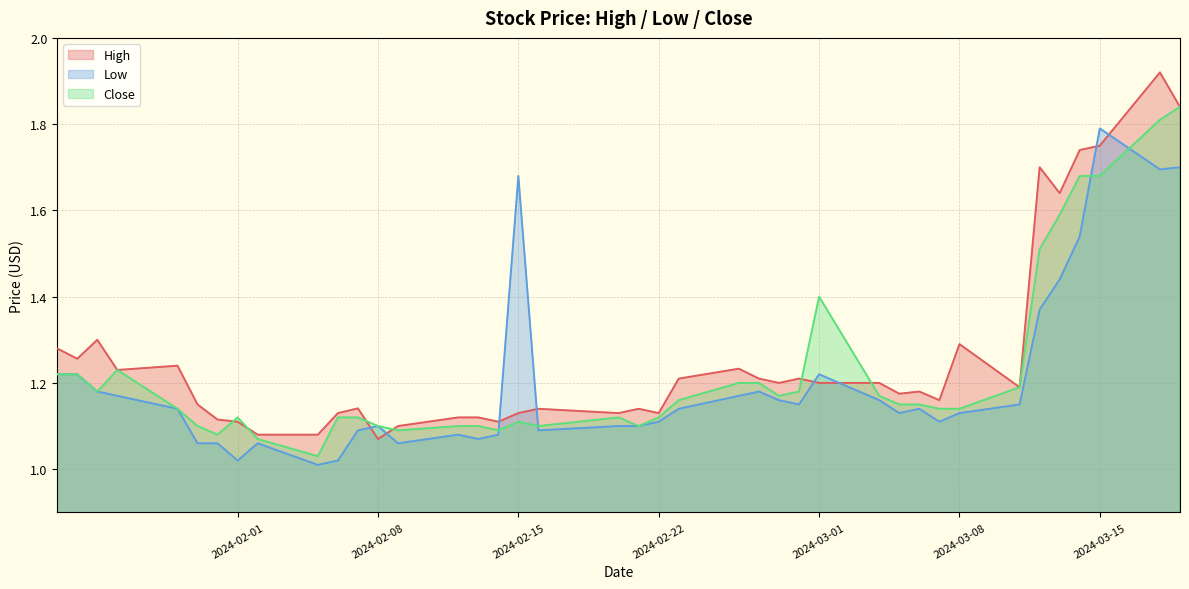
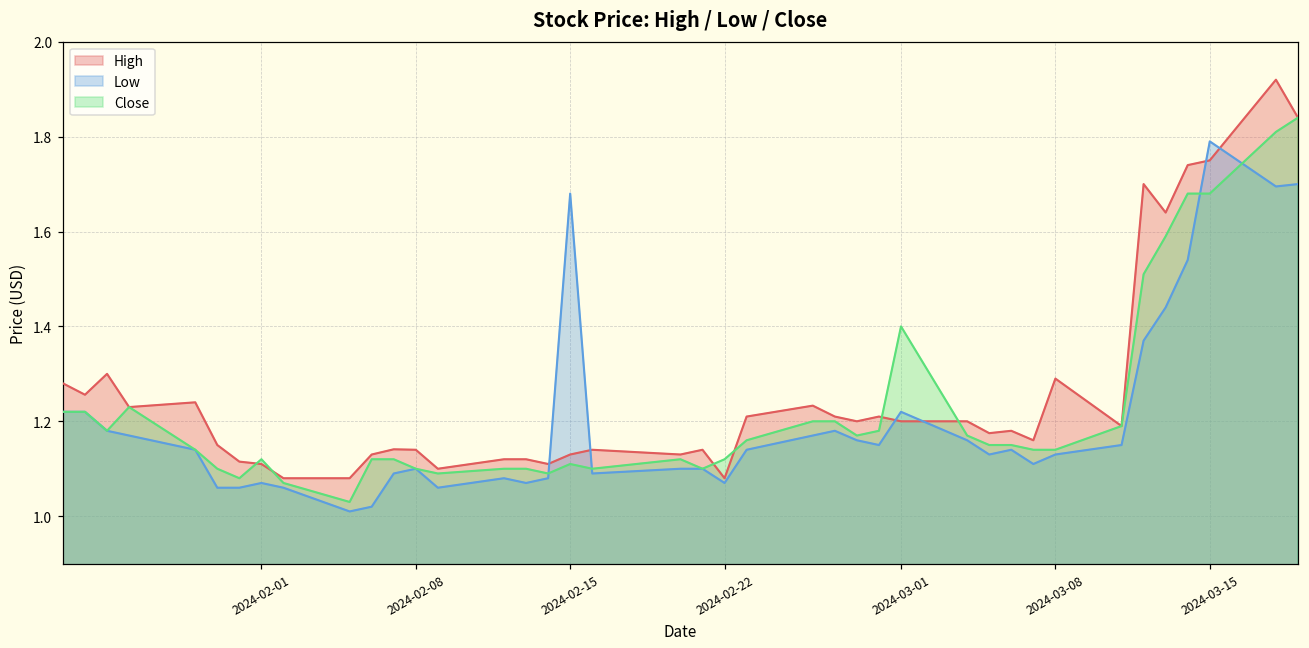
Low, 2024-02-01: 1.02 -> 1.07
High, 2024-02-08: 1.07 -> 1.14
High, 2024-02-22: 1.13 -> 1.08
Low, 2024-02-22: 1.11 -> 1.07
